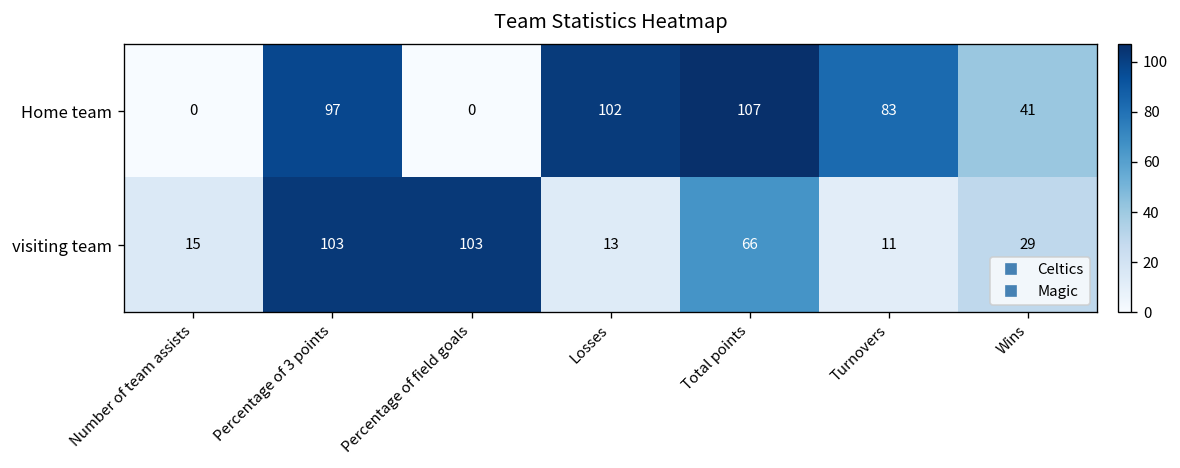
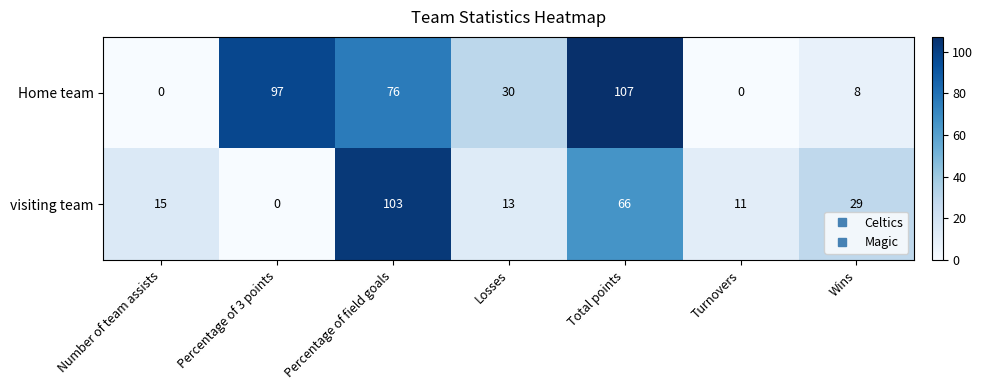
Home team, Percentage of field goals: 0 -> 76
Home team, Losses: 102 -> 30
Home team, Turnovers: 83 -> 0
Home team, Wins: 41 -> 8
visiting team, Percentage of 3 points: 103 -> 0
